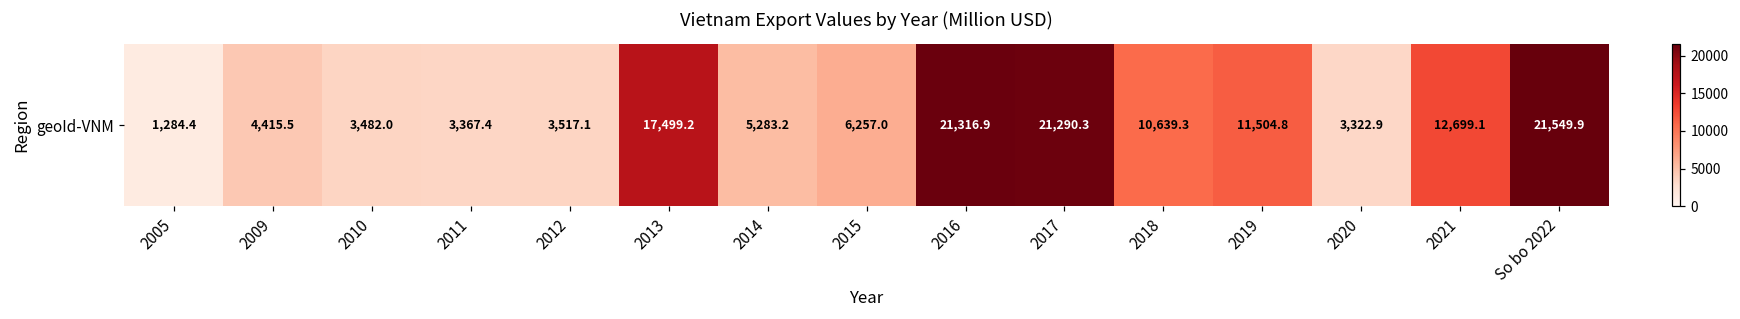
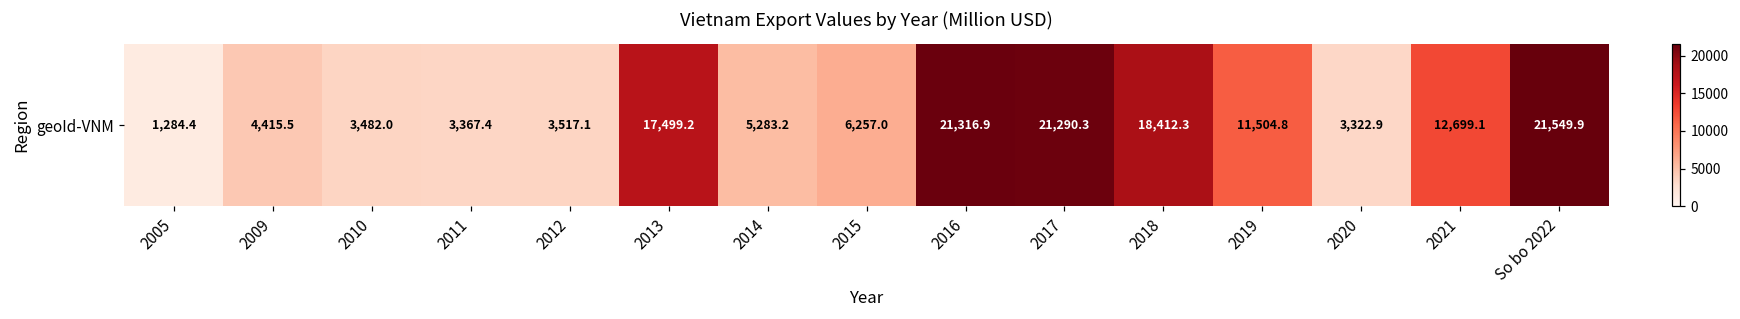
geoId-VNM, 2018: 10,639.3 -> 18,412.3
